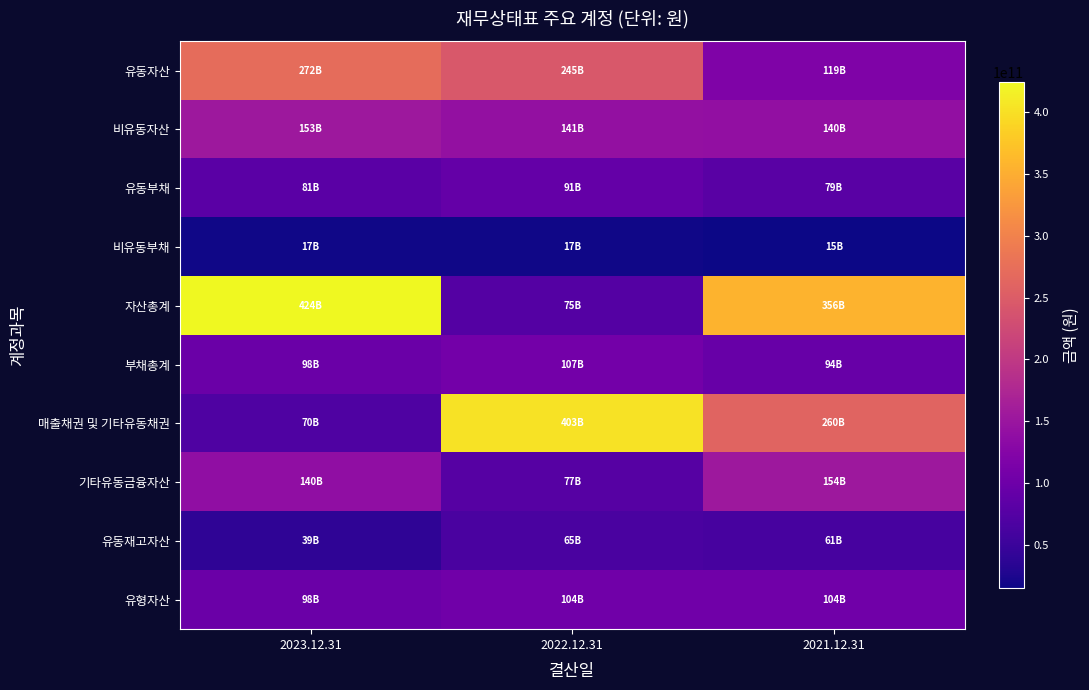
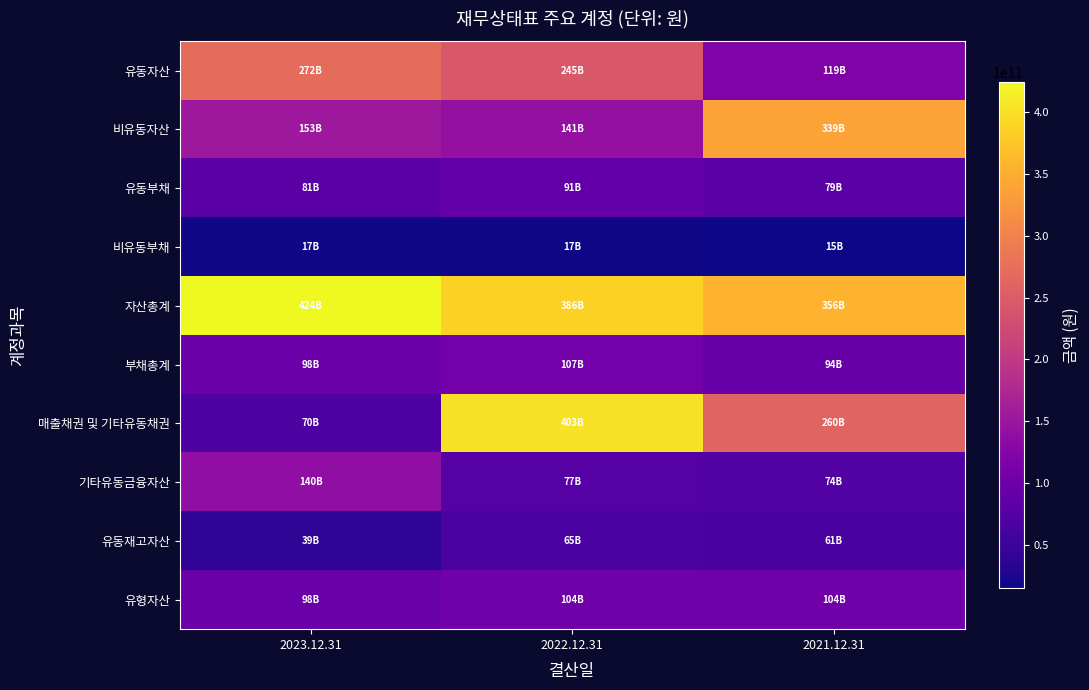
비유동자산, 2021.12.31: 140B -> 339B
자산총계, 2022.12.31: 75B -> 386B
기타유동금융자산, 2021.12.31: 154B -> 74B
